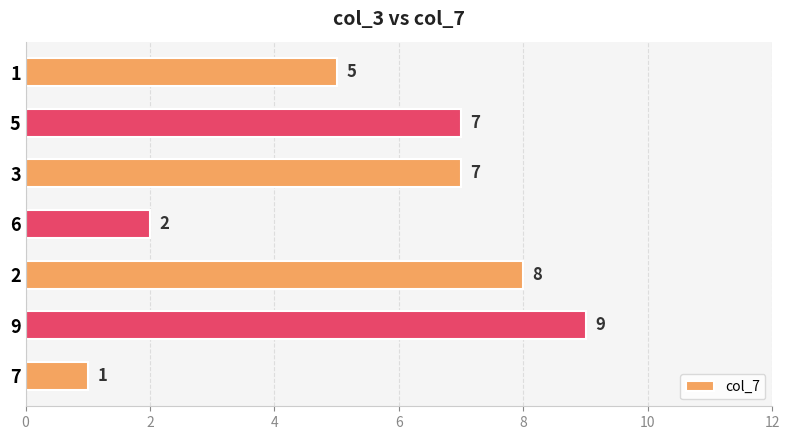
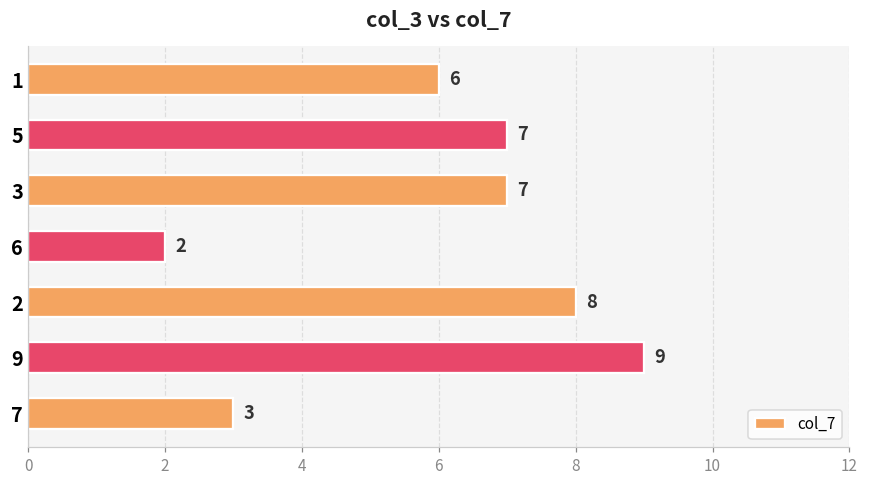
1: 5 -> 6
7: 1 -> 3
